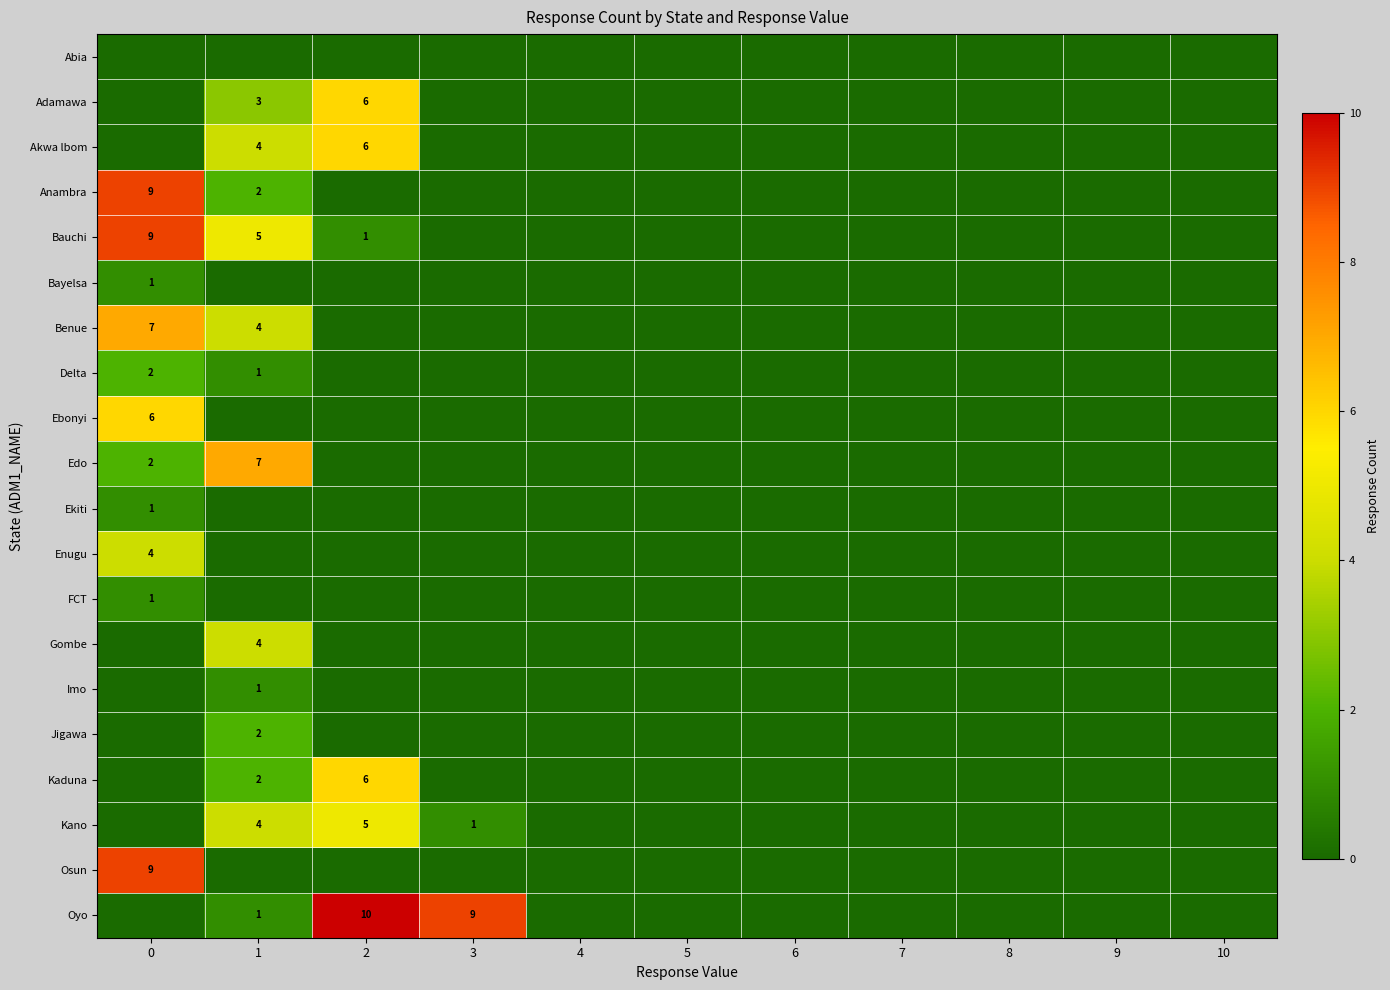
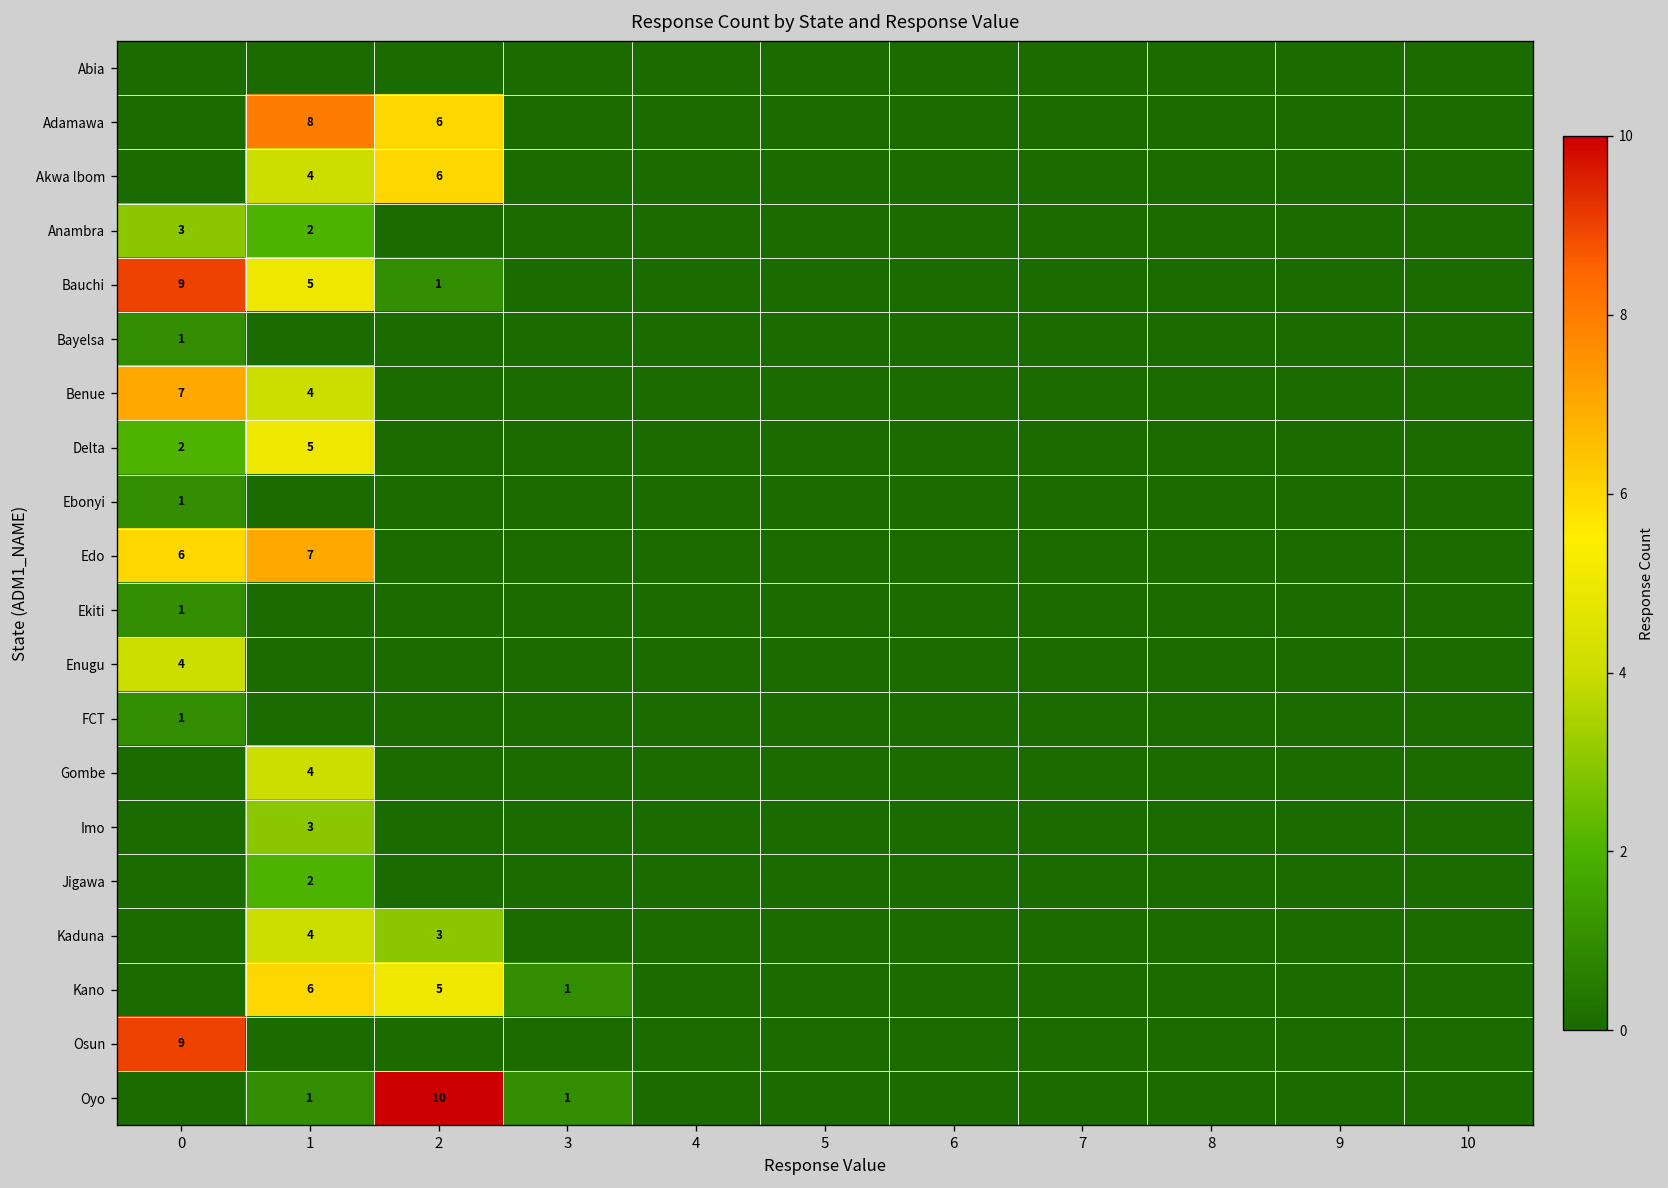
Adamawa, 1: 3 -> 8
Anambra, 0: 9 -> 3
Delta, 1: 1 -> 5
Ebonyi, 0: 6 -> 1
Edo, 0: 2 -> 6
Imo, 1: 1 -> 3
Kaduna, 1: 2 -> 4
Kaduna, 2: 6 -> 3
Kano, 1: 4 -> 6
Oyo, 3: 9 -> 1
